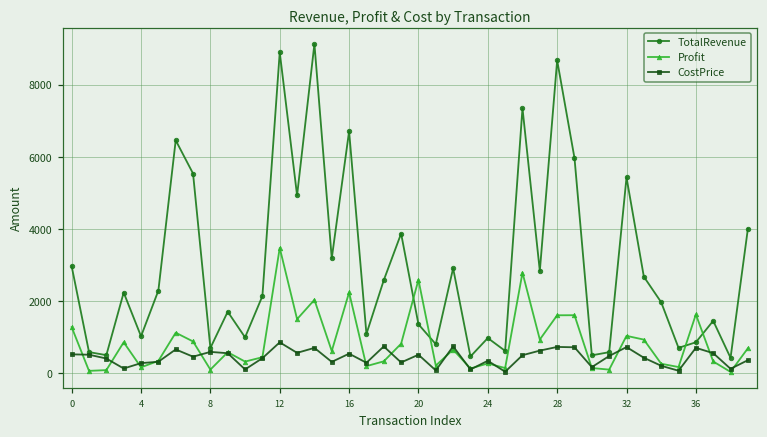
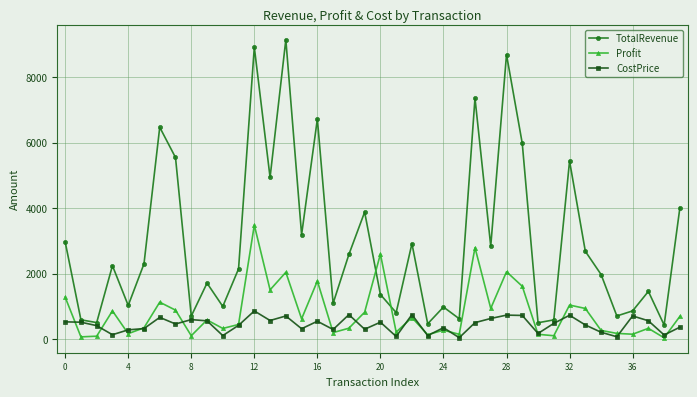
Profit, 16: 2200 -> 1800
Profit, 28: 1600 -> 2100
Profit, 36: 1600 -> 200
